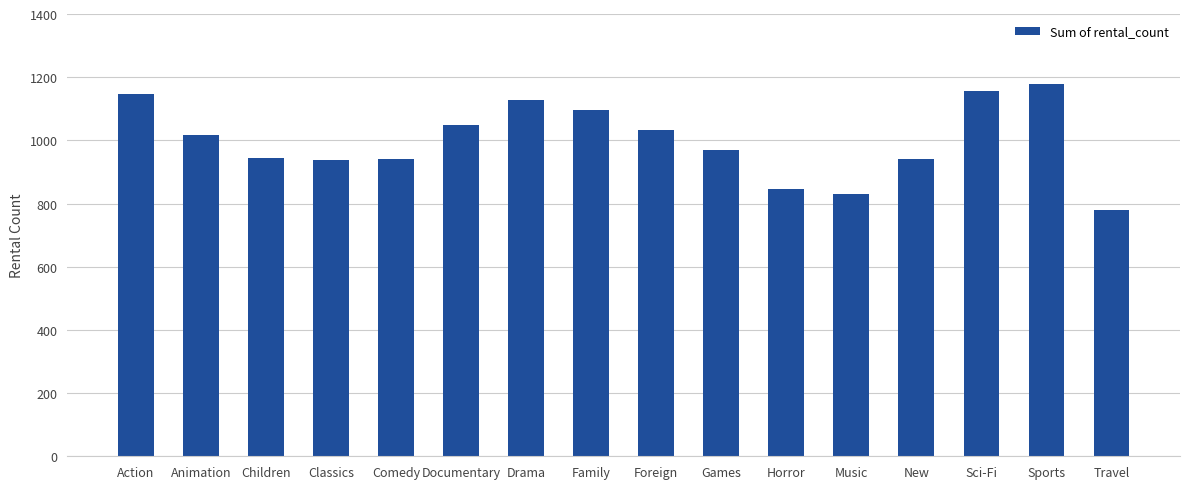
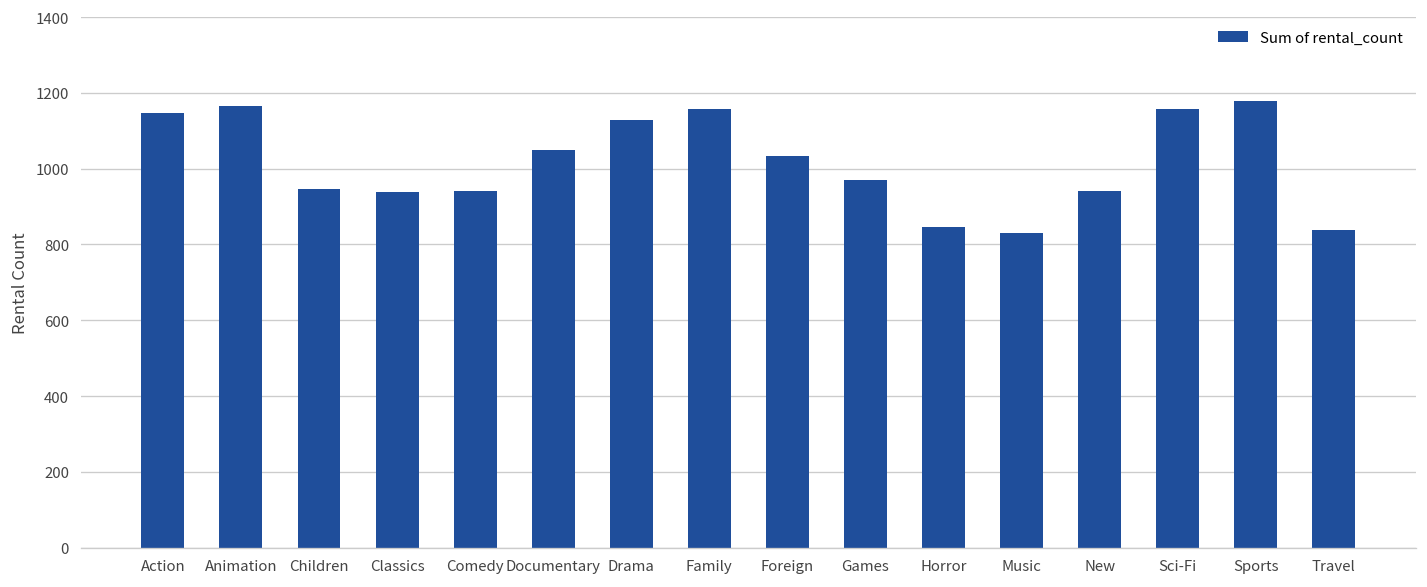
Animation: 1020 -> 1170
Family: 1100 -> 1160
Travel: 780 -> 840
